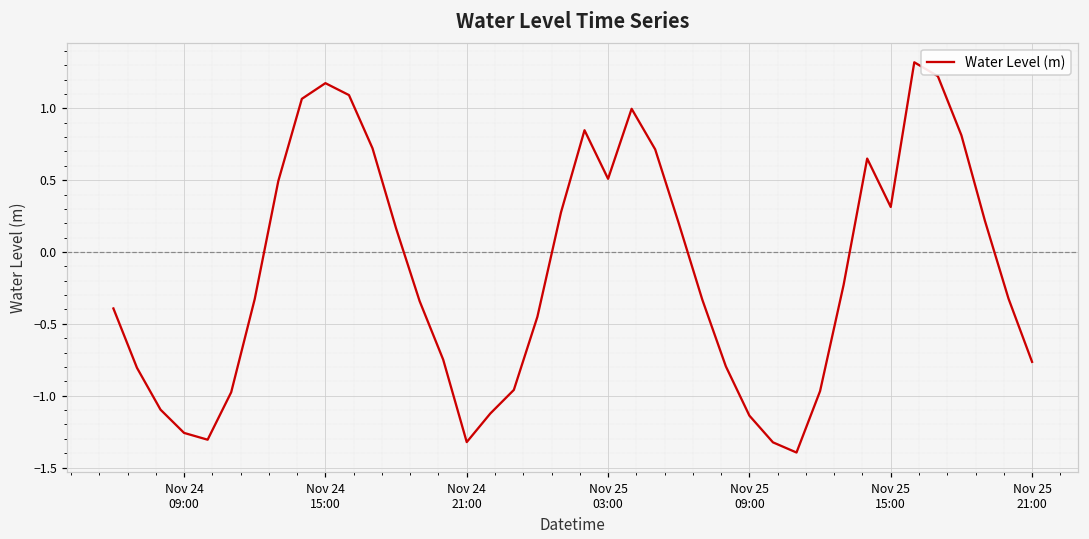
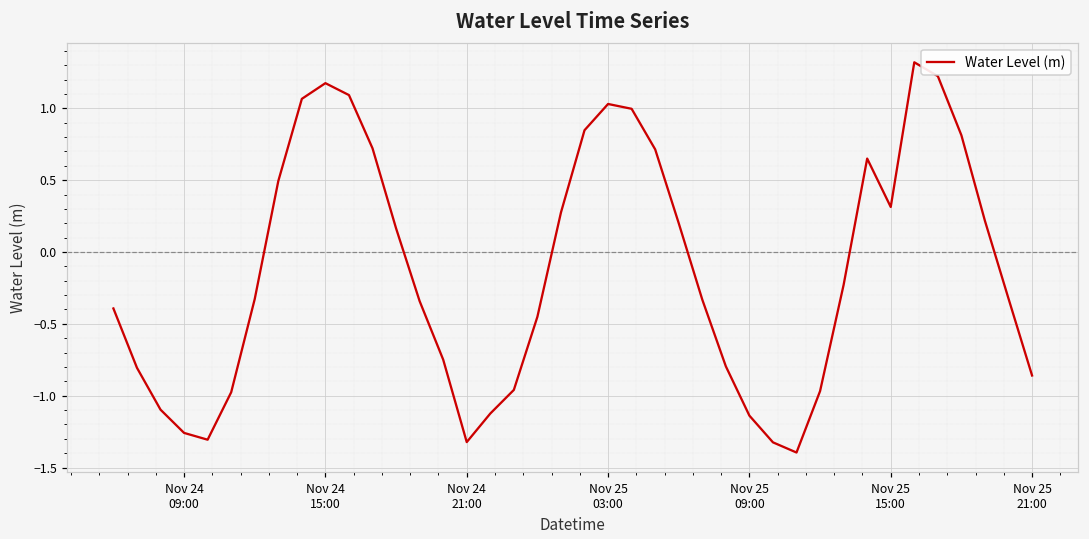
Nov 25 03:00: 0.51 -> 1.03
Nov 25 21:00: -0.76 -> -0.86
